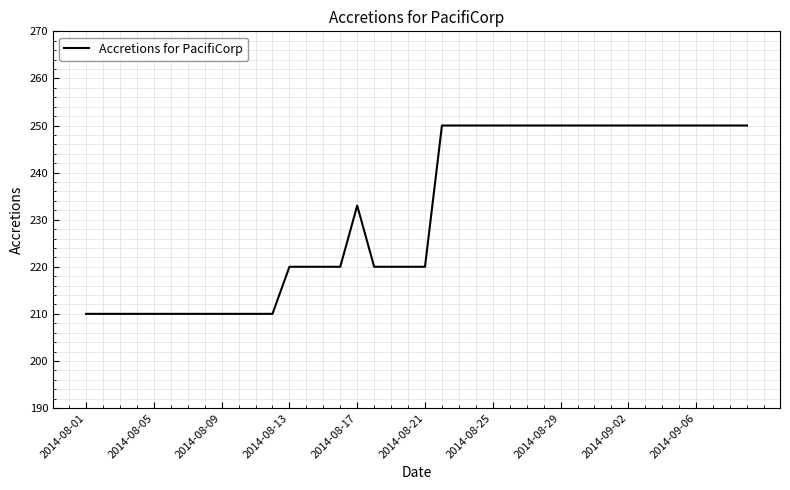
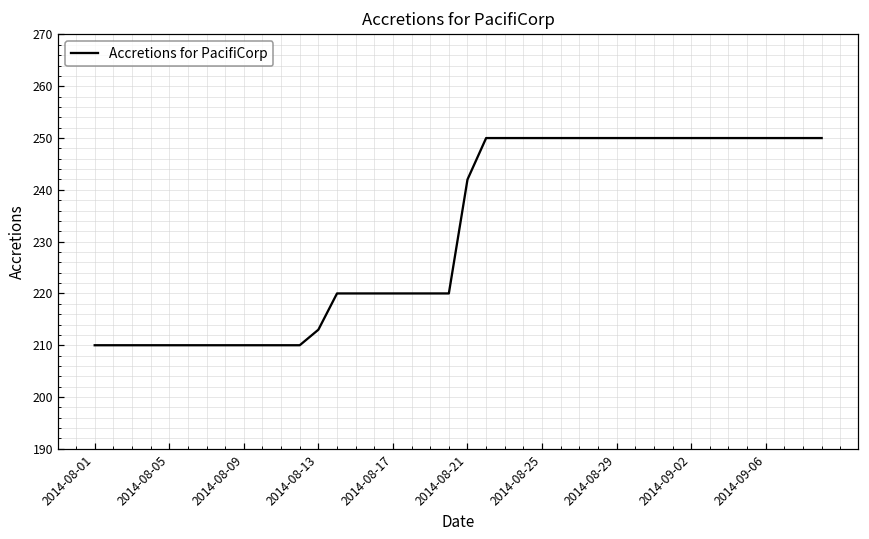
2014-08-13: 220 -> 213
2014-08-17: 233 -> 220
2014-08-21: 220 -> 242
